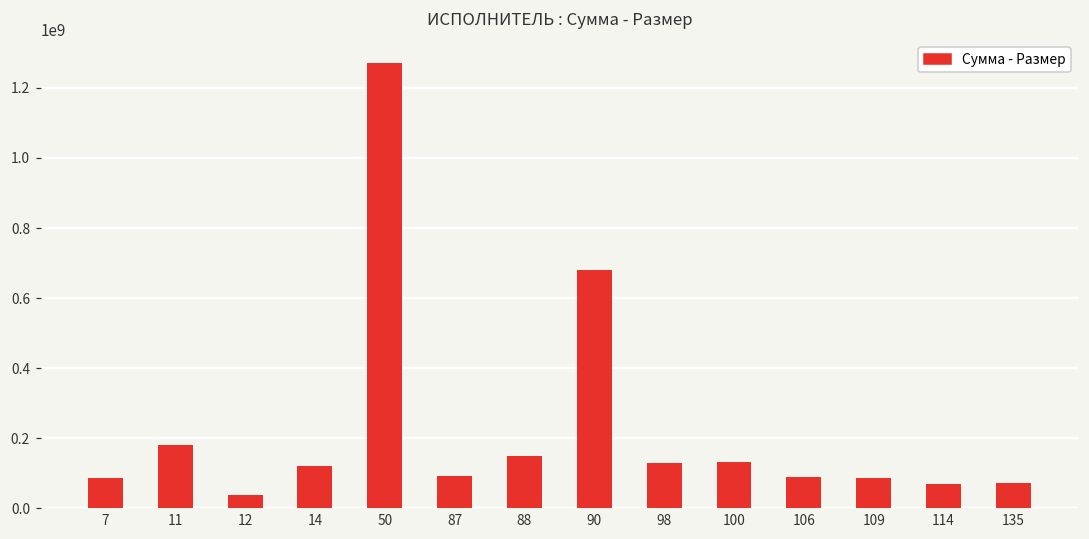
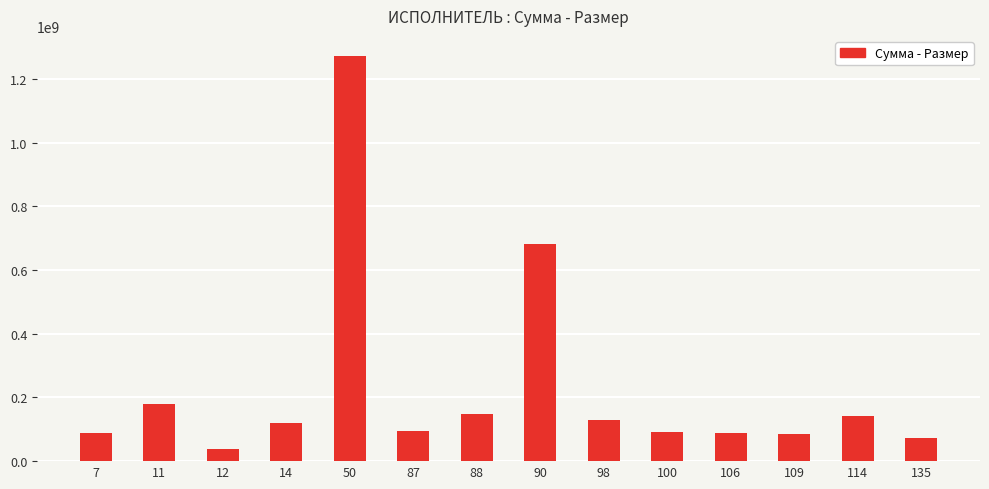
100: 130000000 -> 90000000
114: 70000000 -> 140000000
